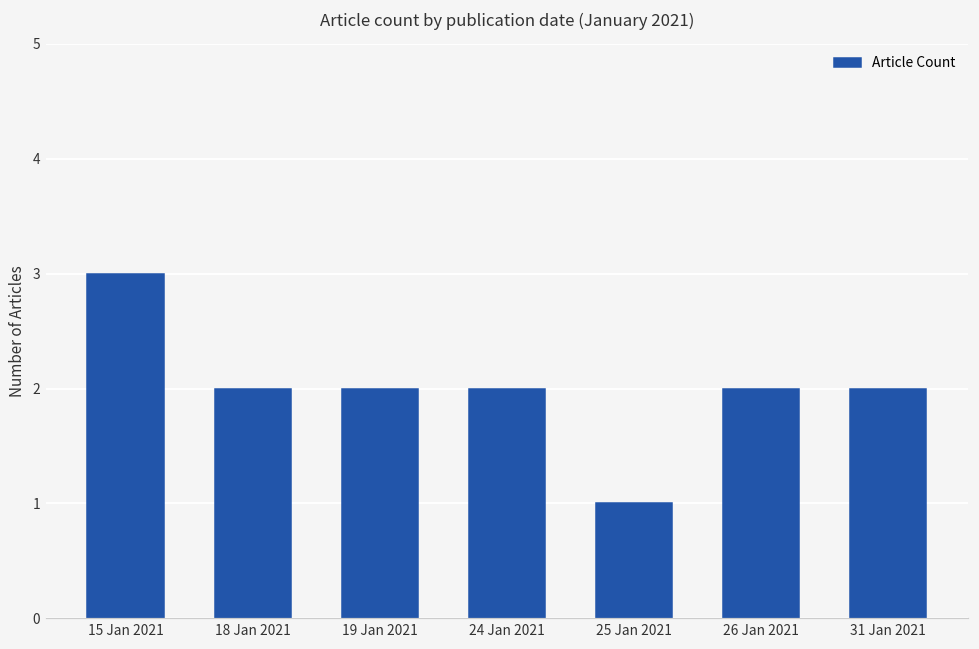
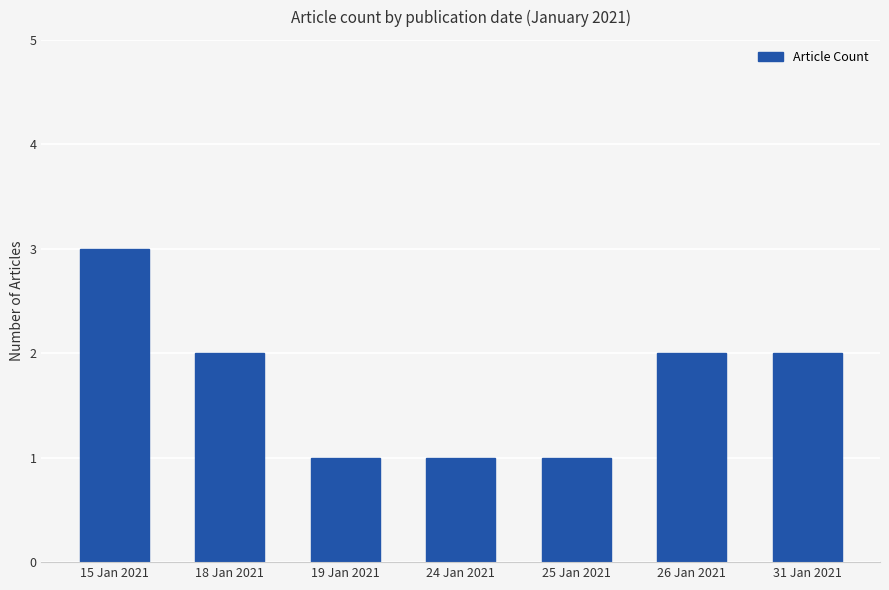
19 Jan 2021: 2 -> 1
24 Jan 2021: 2 -> 1
